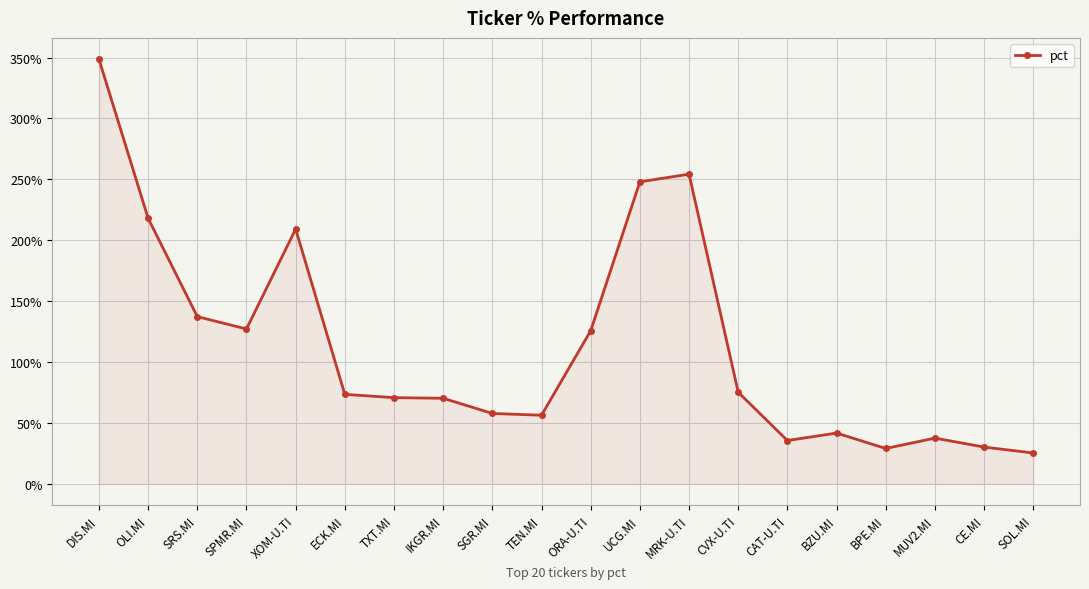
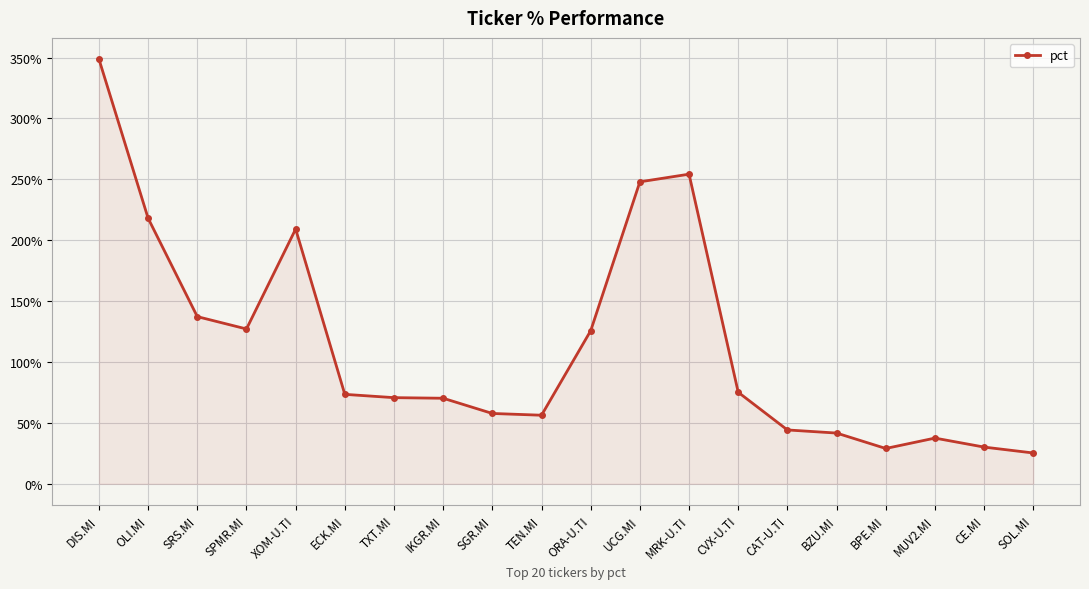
CAT-U.TI: 36% -> 44%
